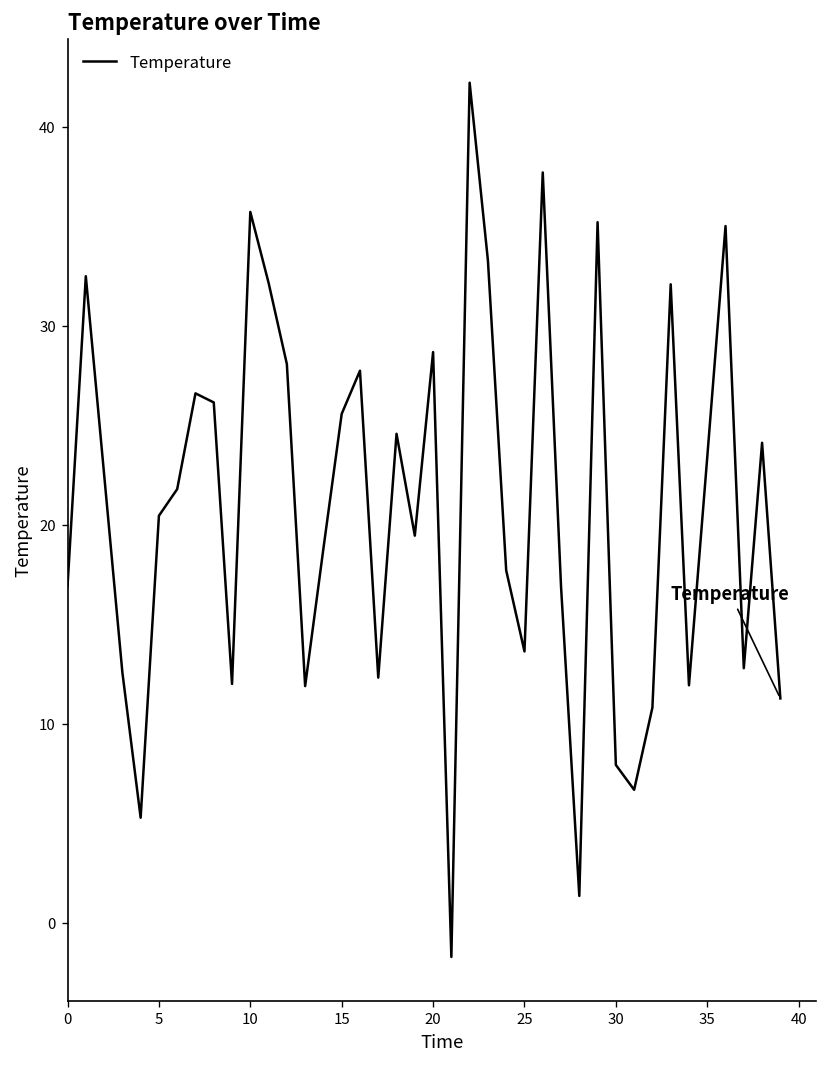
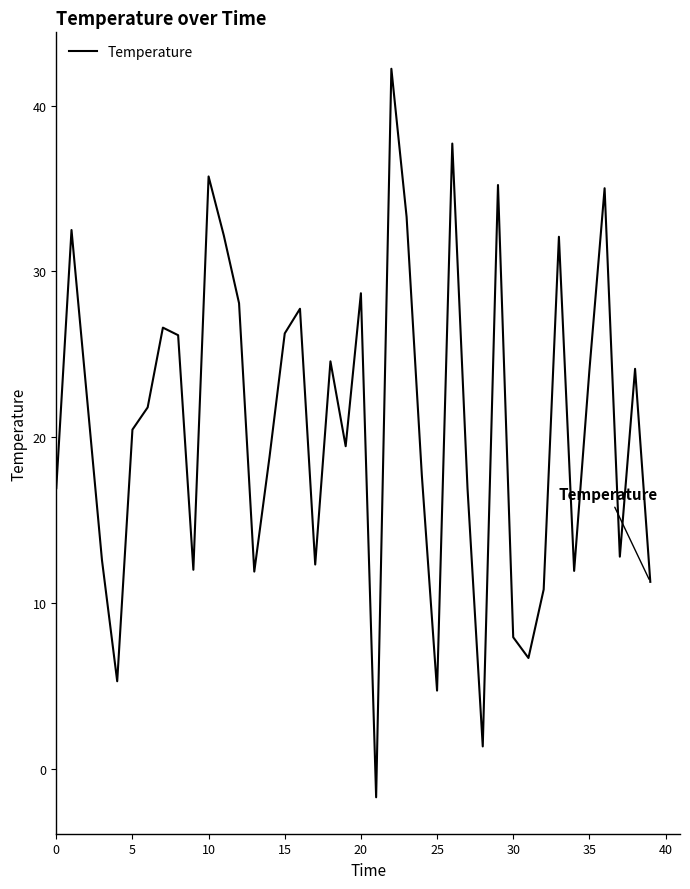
15: 25.6 -> 26.3
25: 13.6 -> 4.7
35: 23.4 -> 24.0
